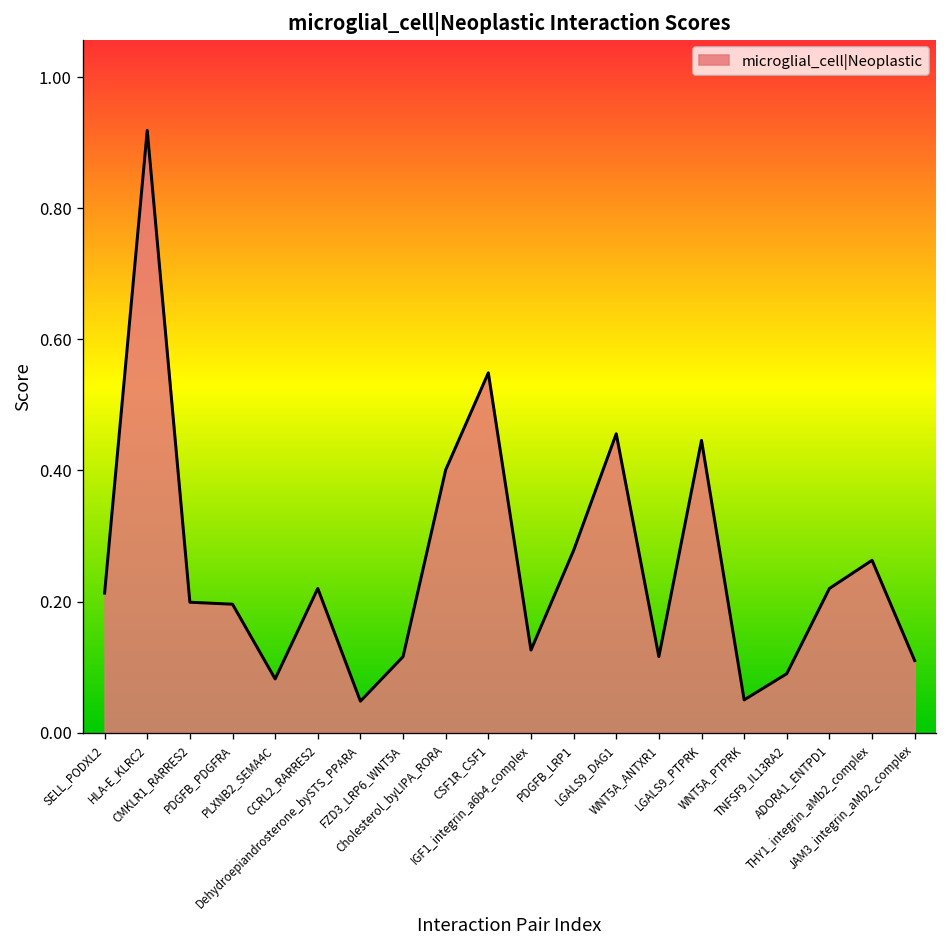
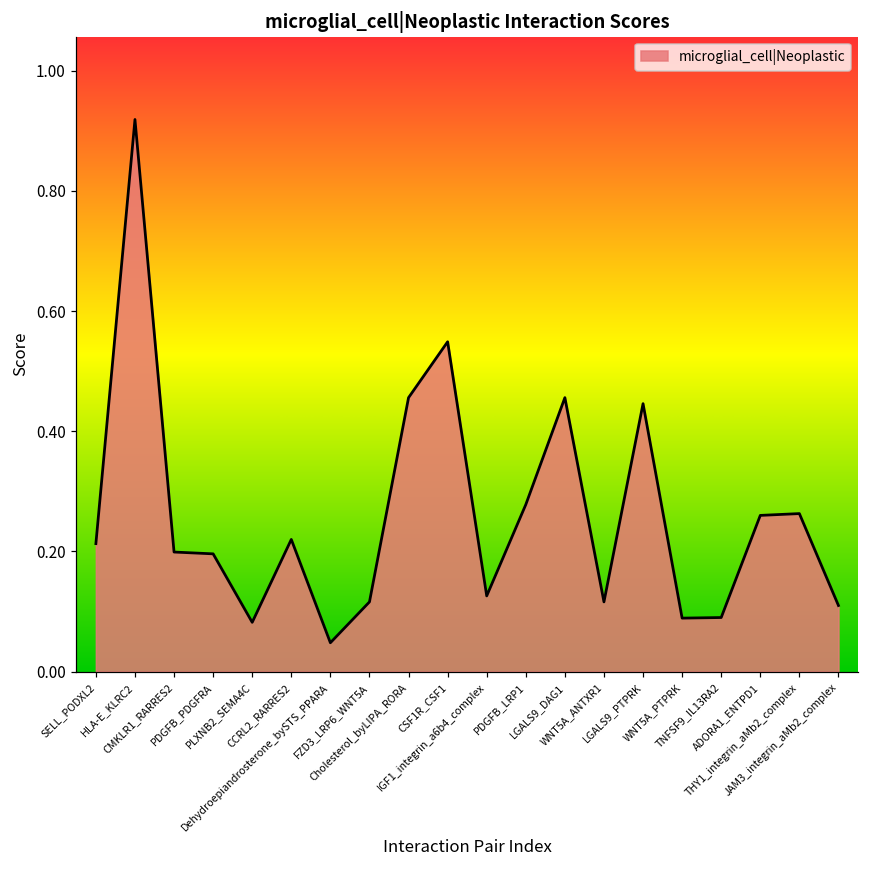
Cholesterol_byLIPA_RORA: 0.40 -> 0.46
WNT5A_PTPRK: 0.05 -> 0.09
ADORA1_ENTPD1: 0.22 -> 0.26
